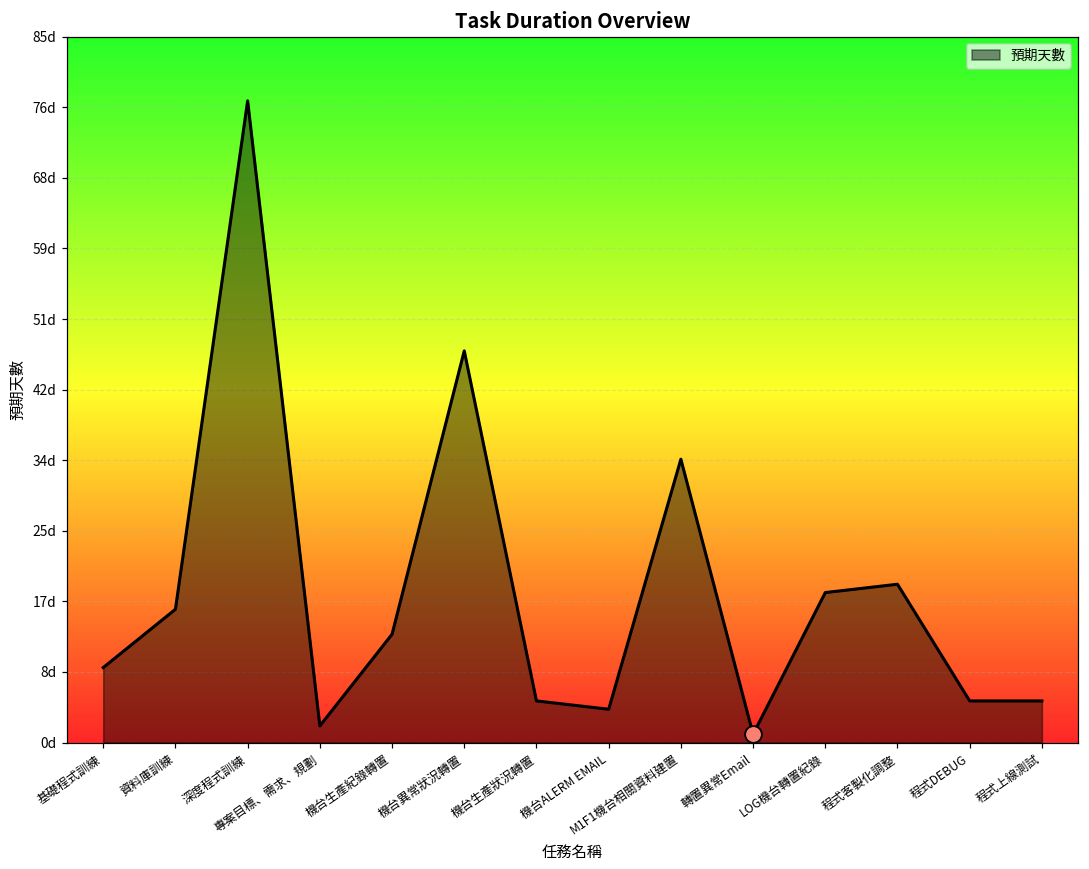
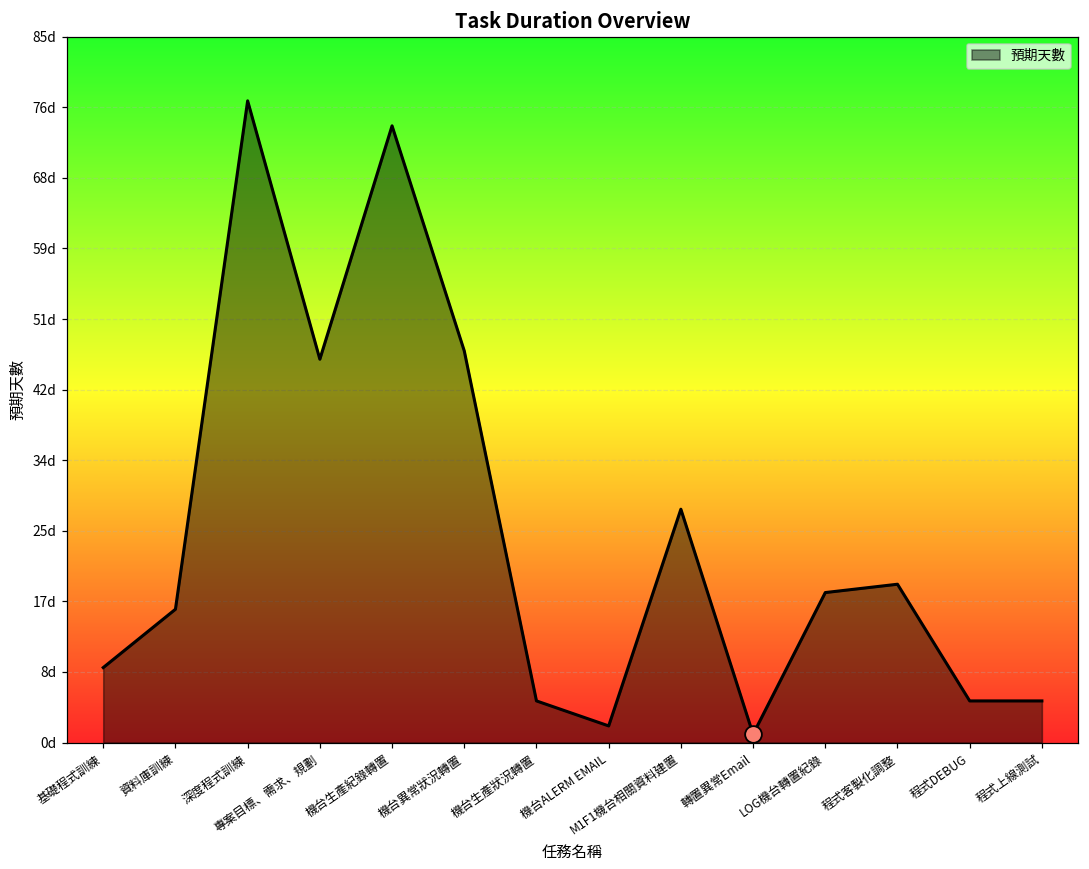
預期天數, 專案目標、需求、規劃: 2d -> 46d
預期天數, 機台生產紀錄轉置: 13d -> 74d
預期天數, 機台ALERM EMAIL: 4d -> 2d
預期天數, M1F1機台相關資料建置: 34d -> 28d
